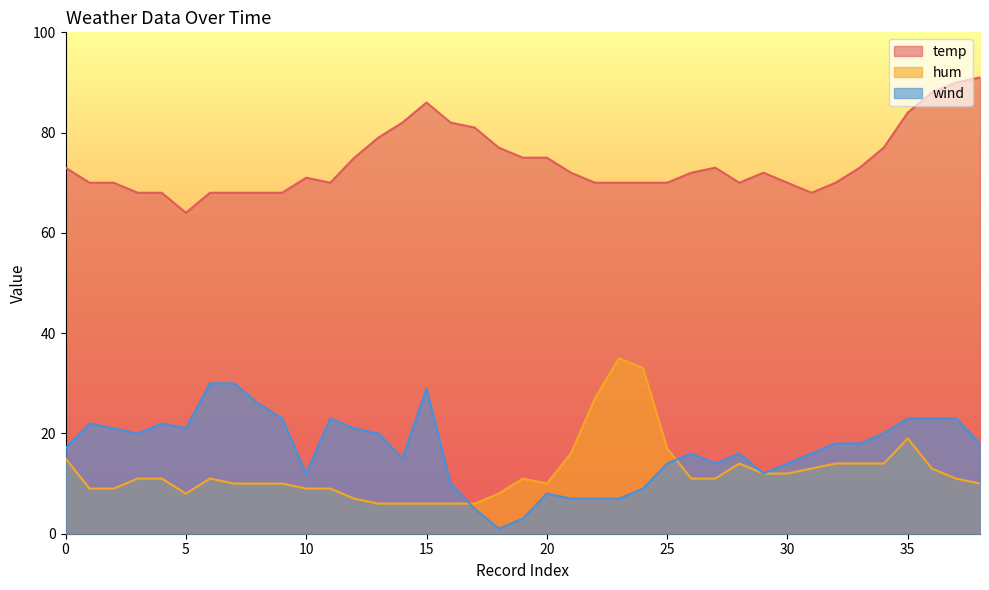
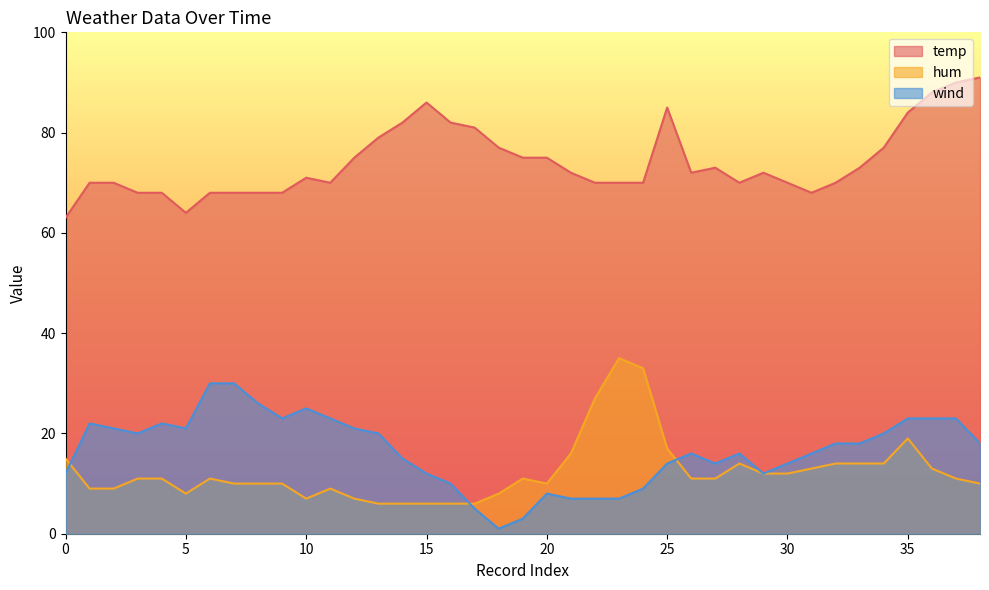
temp, 0: 73 -> 63
wind, 0: 17 -> 12
hum, 10: 9 -> 7
wind, 10: 12 -> 25
wind, 15: 29 -> 12
temp, 25: 70 -> 85
